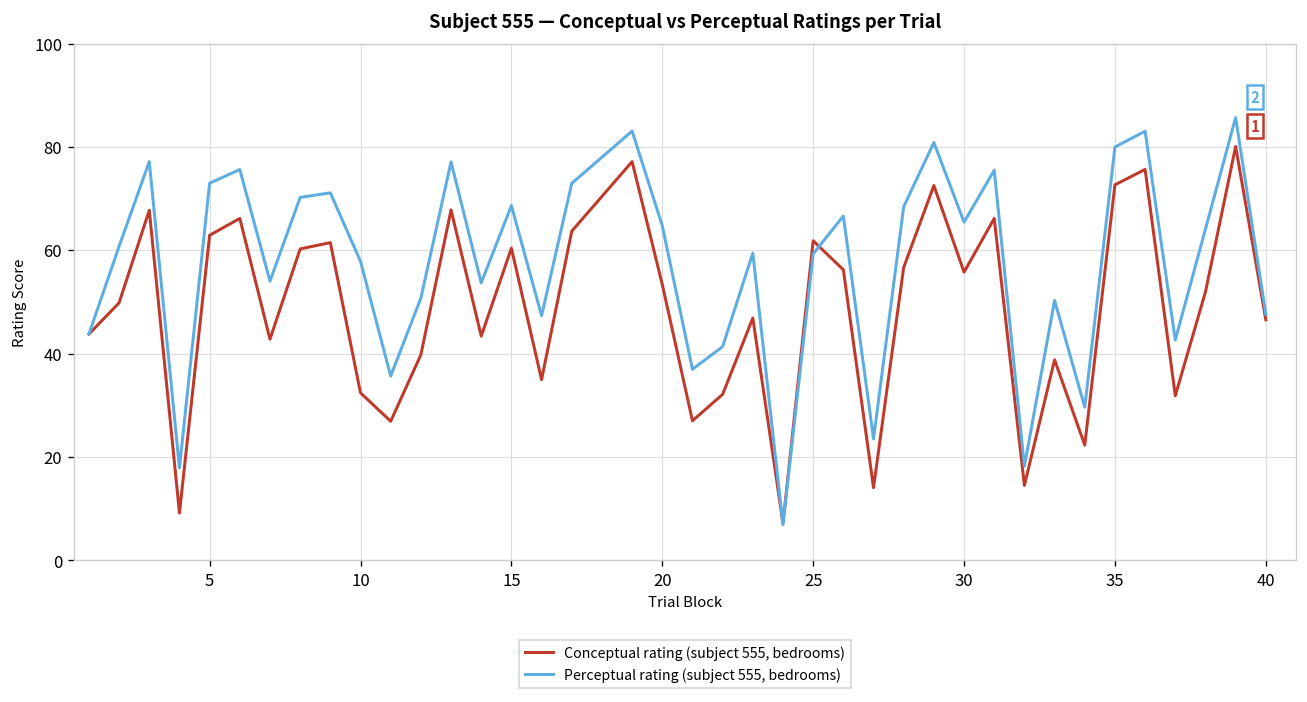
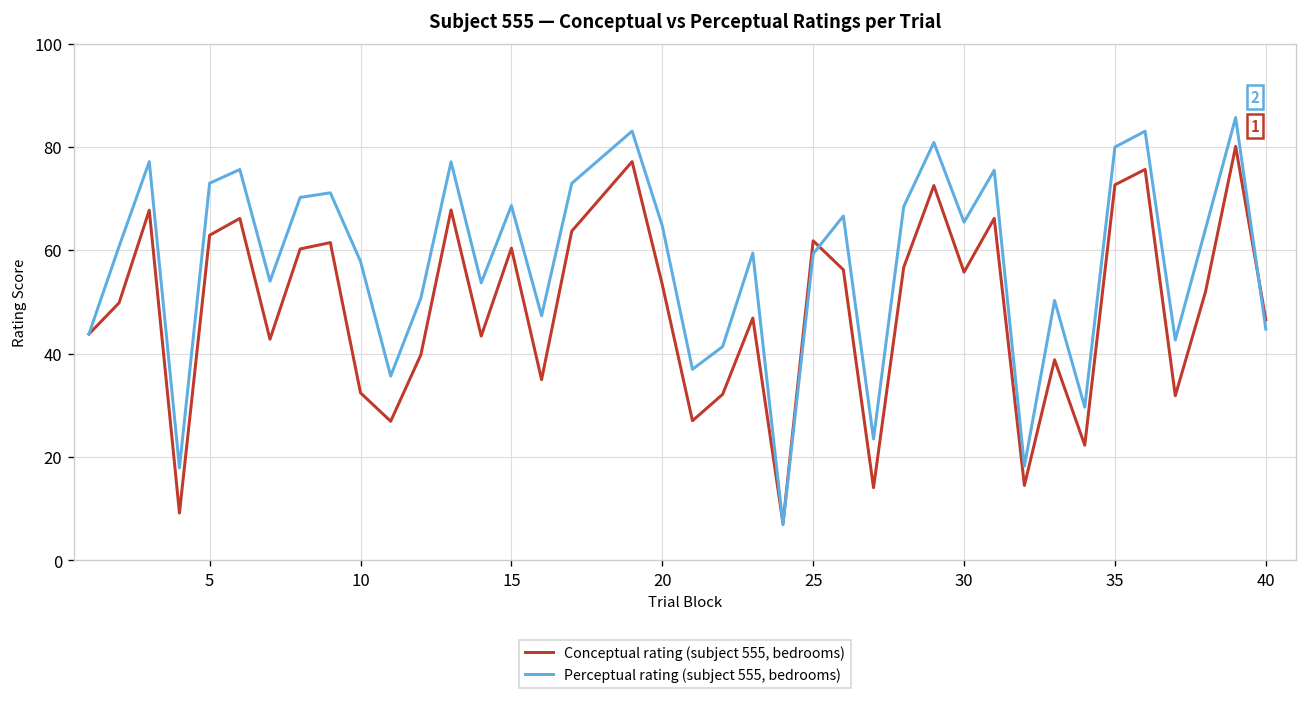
Perceptual rating (subject 555, bedrooms), 40: 48 -> 45
